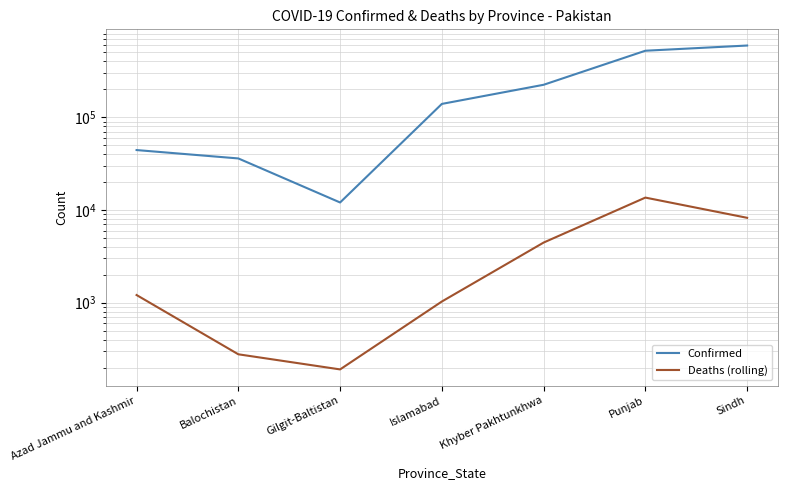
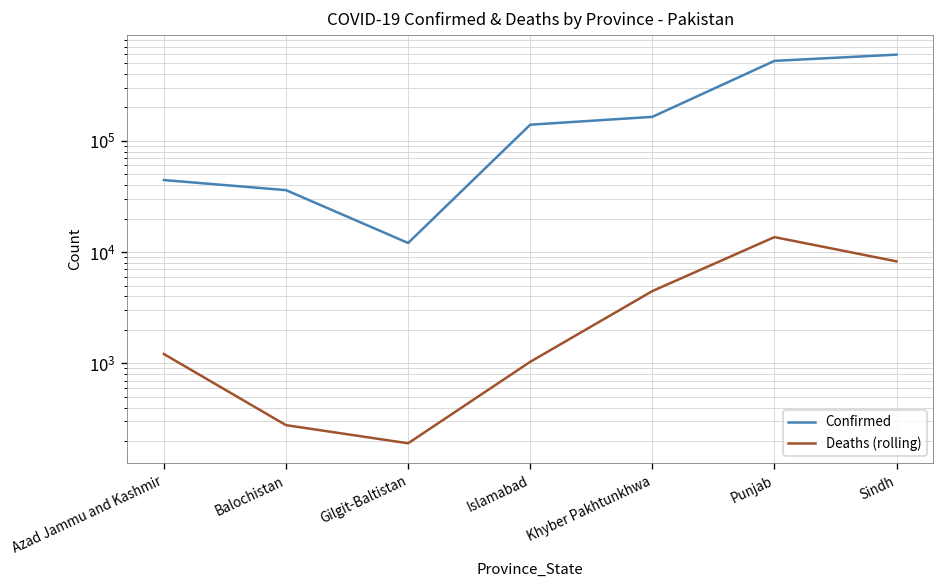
Confirmed, Khyber Pakhtunkhwa: 220000 -> 160000
